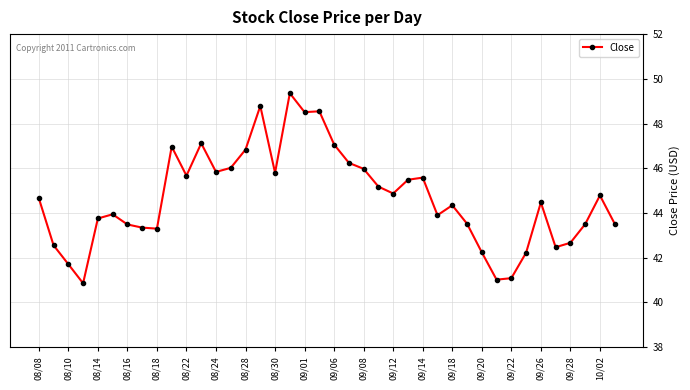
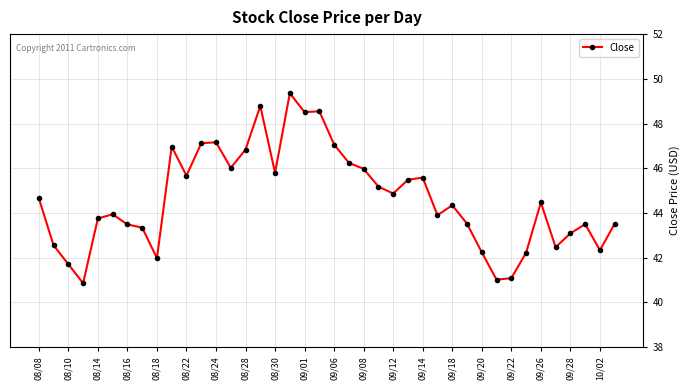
08/18: 43.3 -> 42.0
08/24: 45.8 -> 47.2
09/28: 42.7 -> 43.1
10/02: 44.8 -> 42.3
